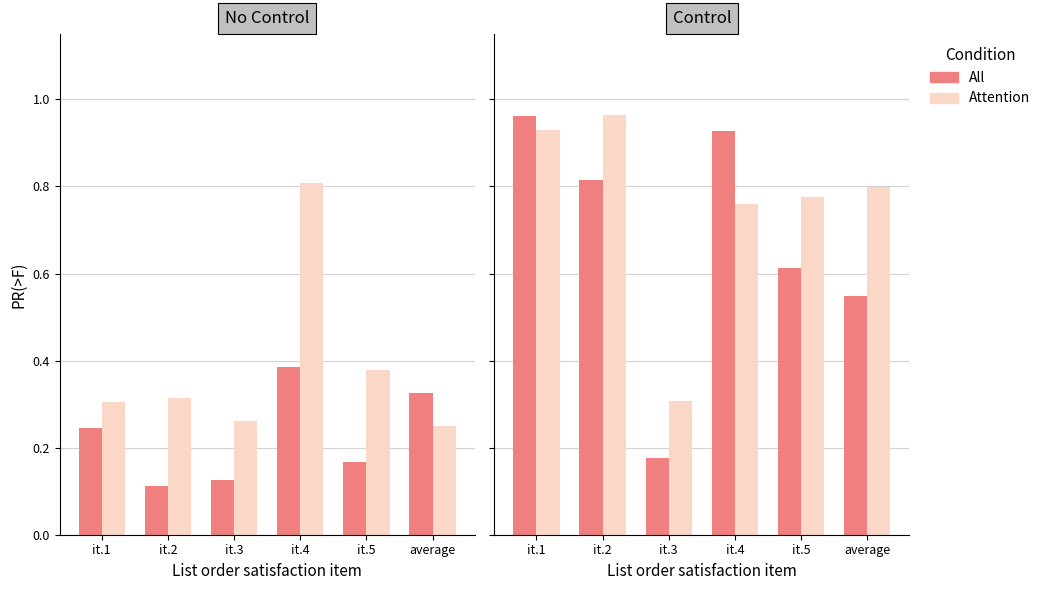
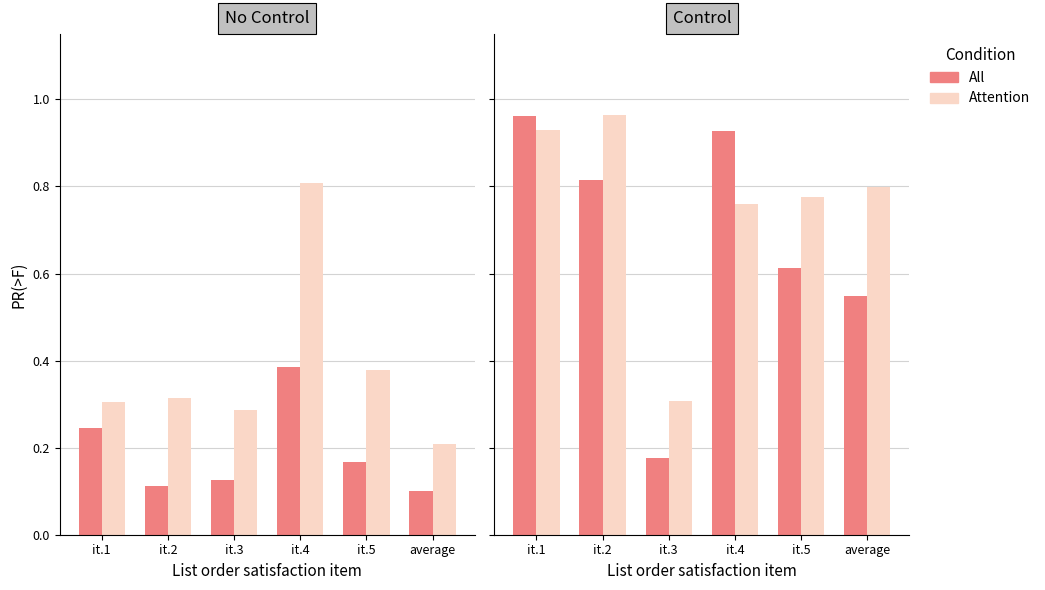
No Control, Attention, it.3: 0.26 -> 0.29
No Control, All, average: 0.33 -> 0.10
No Control, Attention, average: 0.25 -> 0.21
